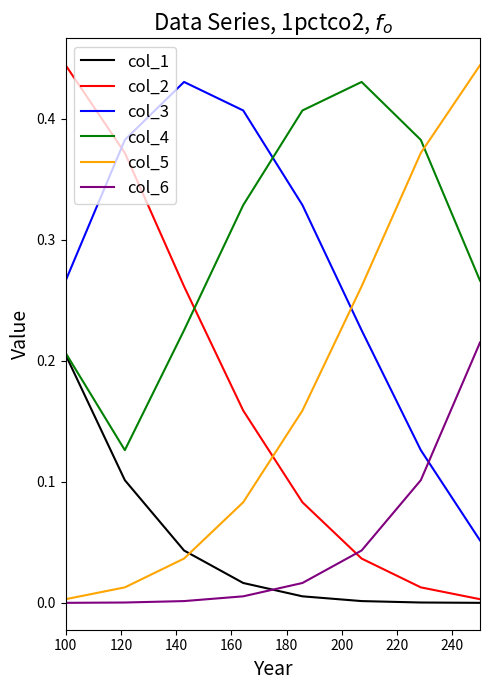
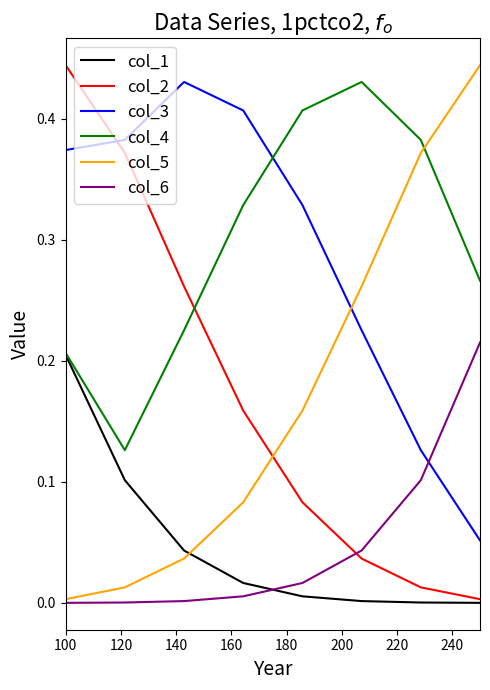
col_3, 100: 0.266 -> 0.374
